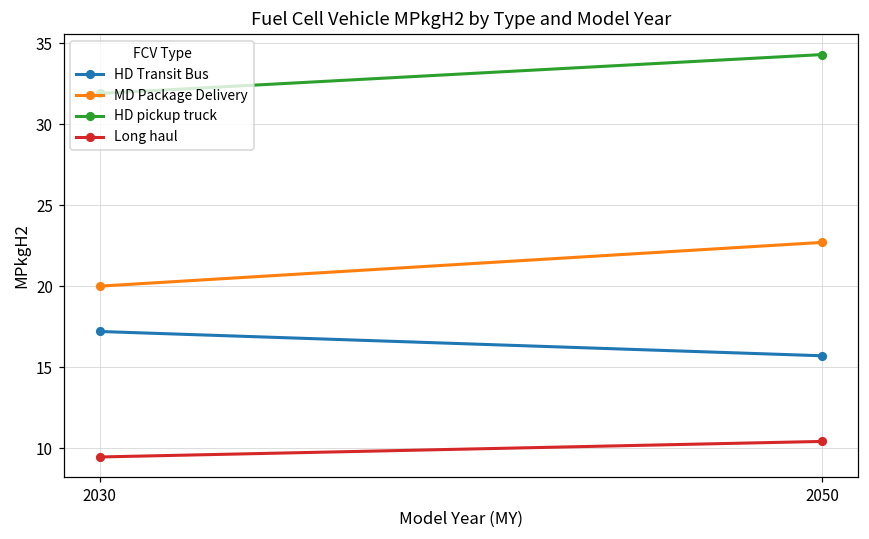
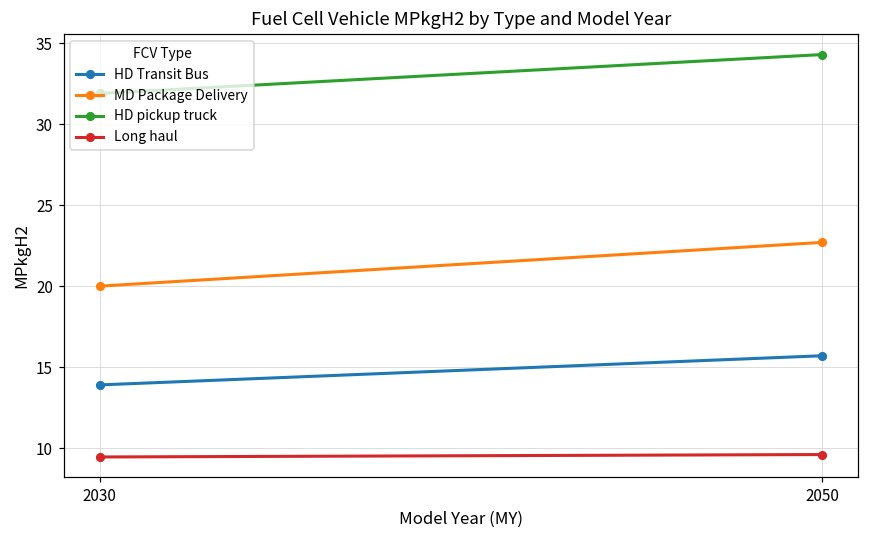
HD Transit Bus, 2030: 17.2 -> 13.9
Long haul, 2050: 10.4 -> 9.6
